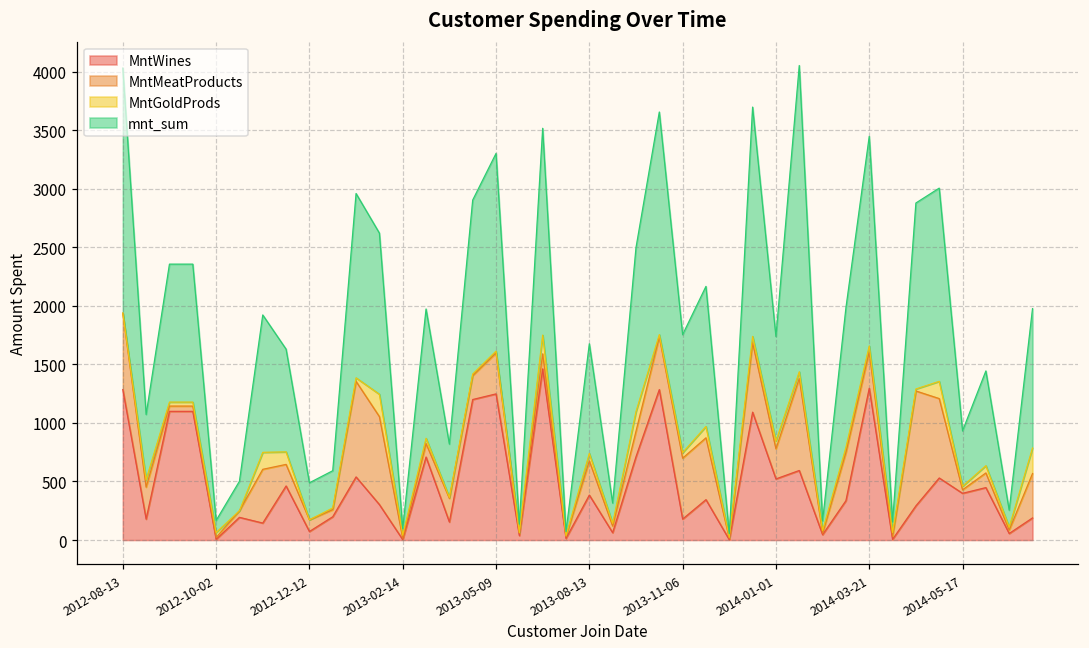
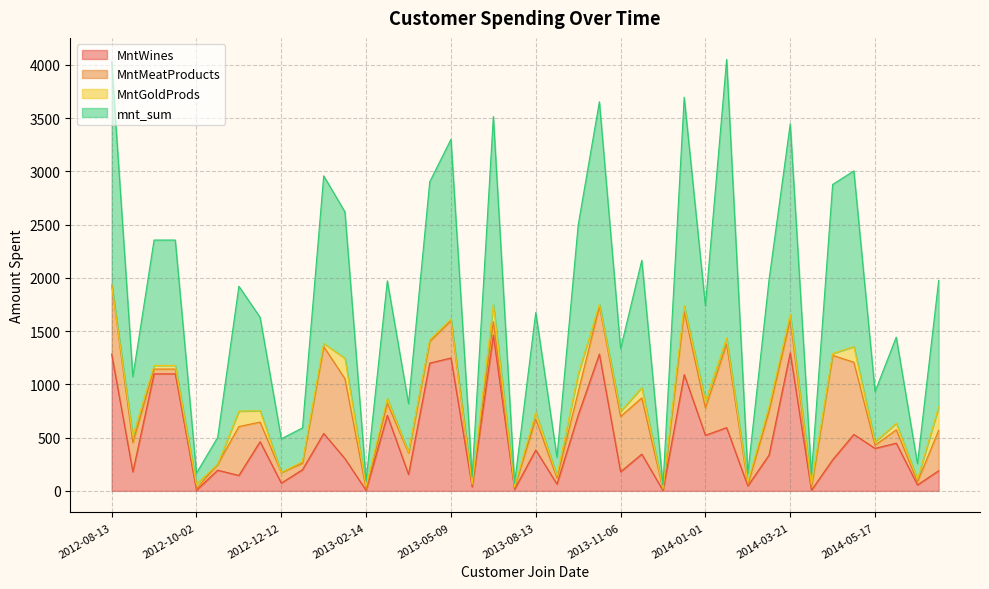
mnt_sum, 2013-11-06: 1010 -> 590
